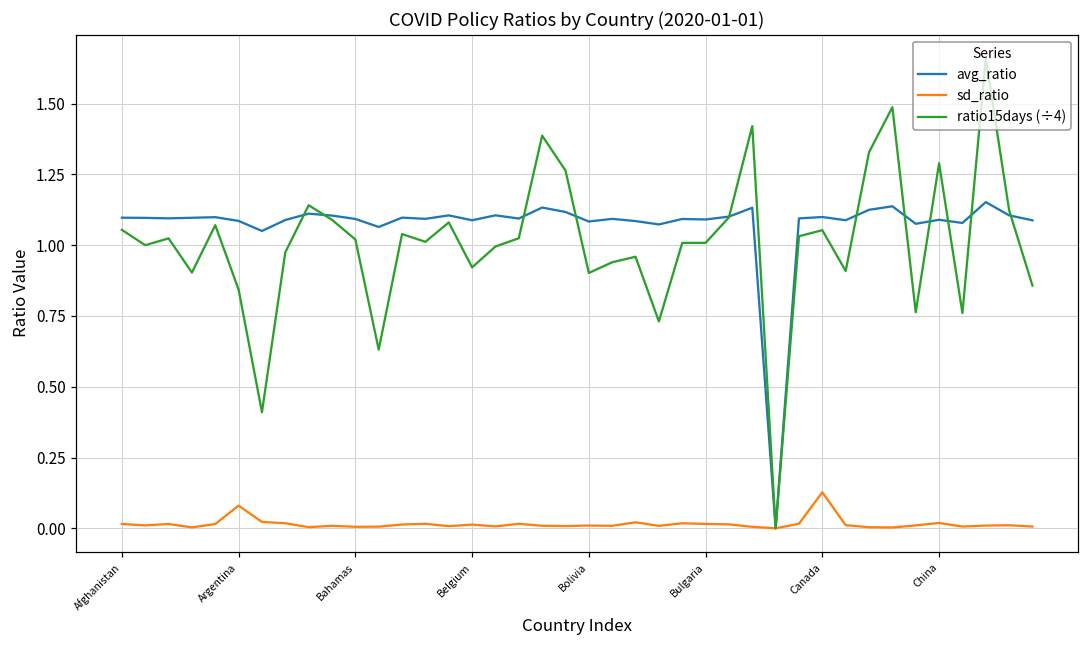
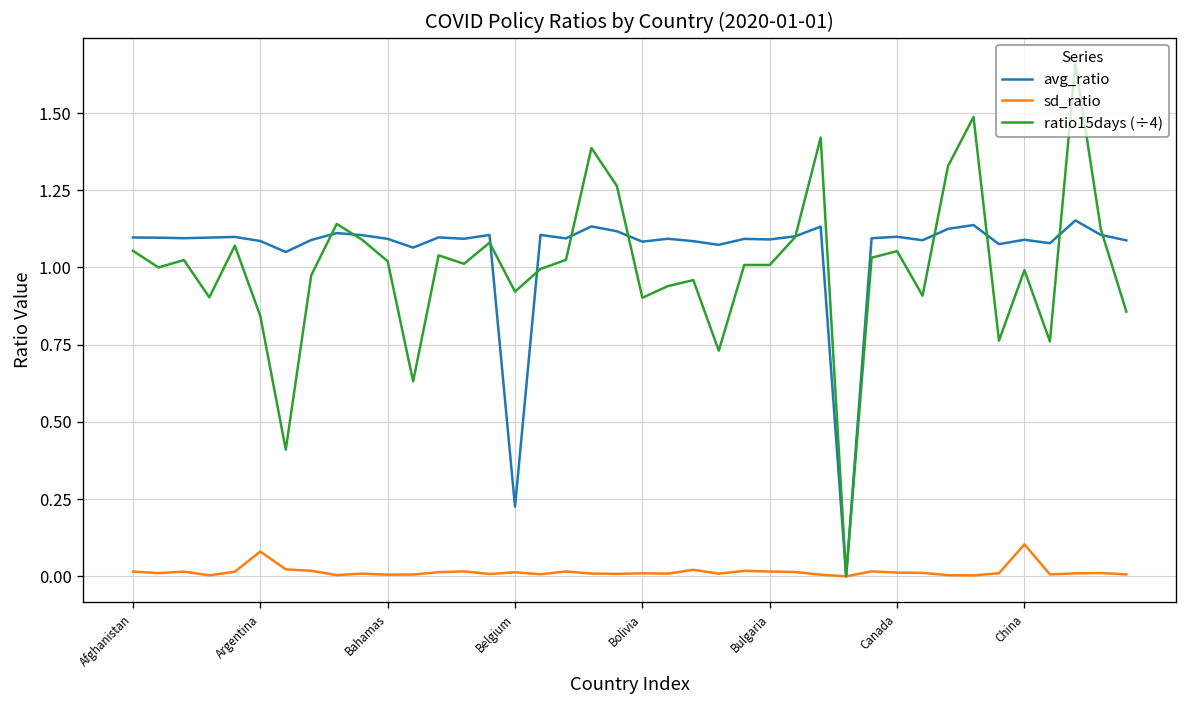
avg_ratio, Belgium: 1.09 -> 0.23
sd_ratio, Canada: 0.13 -> 0.01
sd_ratio, China: 0.02 -> 0.10
ratio15days (÷4), China: 1.29 -> 0.99
